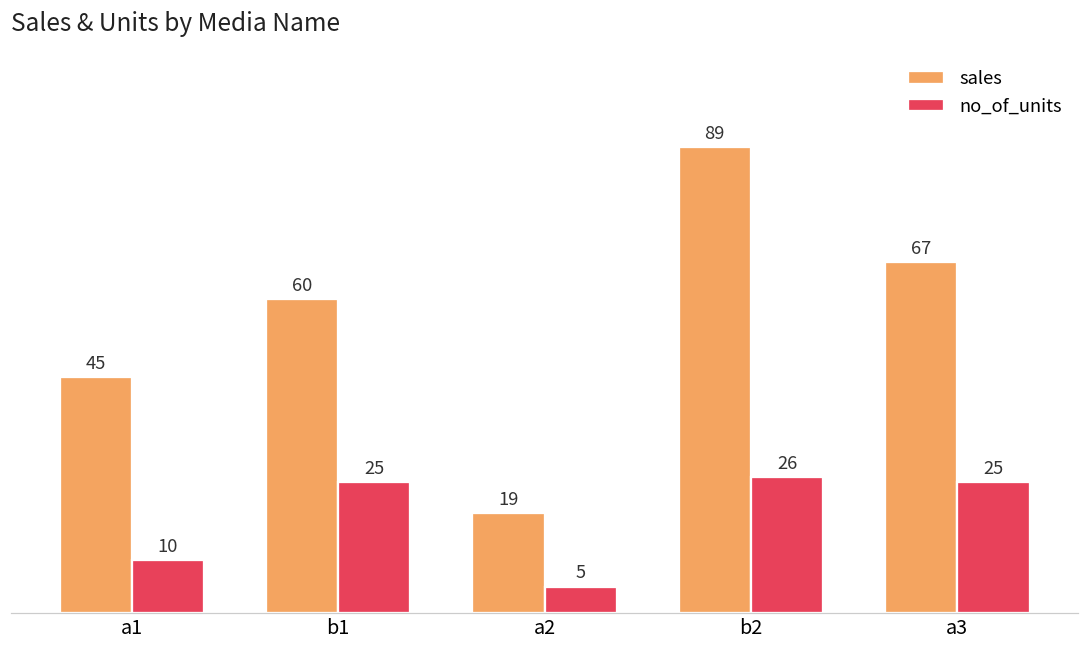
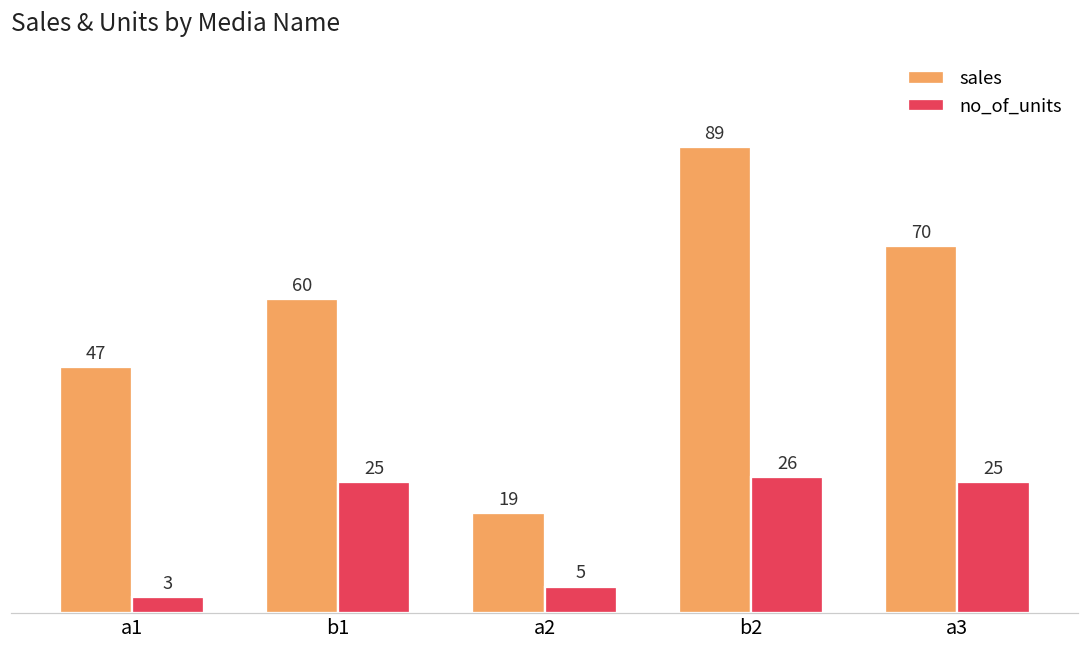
sales, a1: 45 -> 47
no_of_units, a1: 10 -> 3
sales, a3: 67 -> 70
